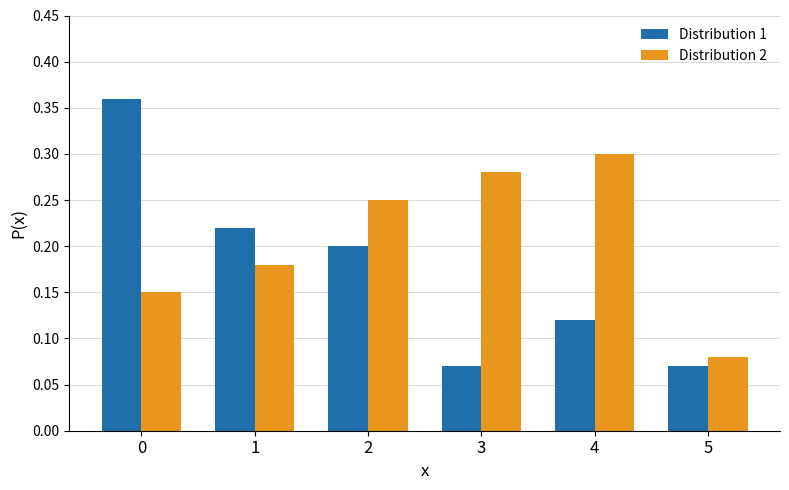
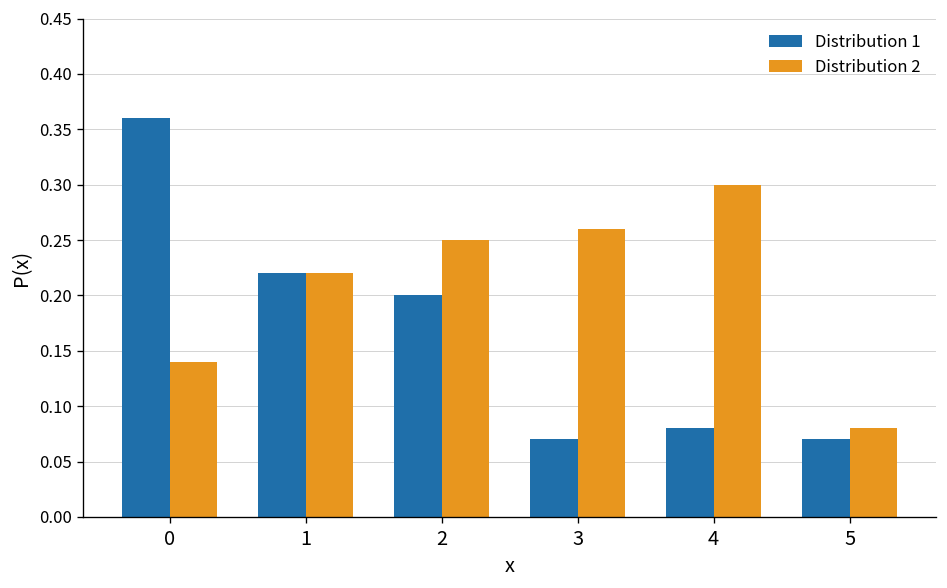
Distribution 2, 0: 0.15 -> 0.14
Distribution 2, 1: 0.18 -> 0.22
Distribution 2, 3: 0.28 -> 0.26
Distribution 1, 4: 0.12 -> 0.08
